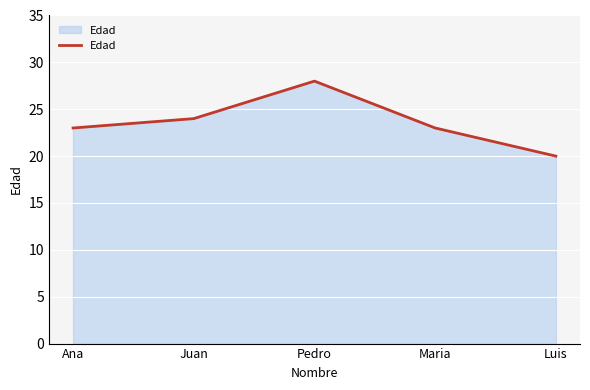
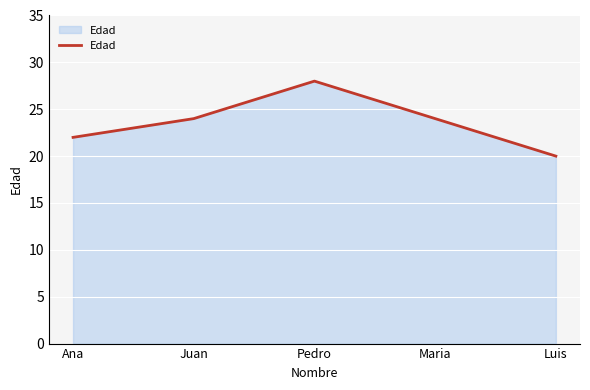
Ana: 23 -> 22
Maria: 23 -> 24
